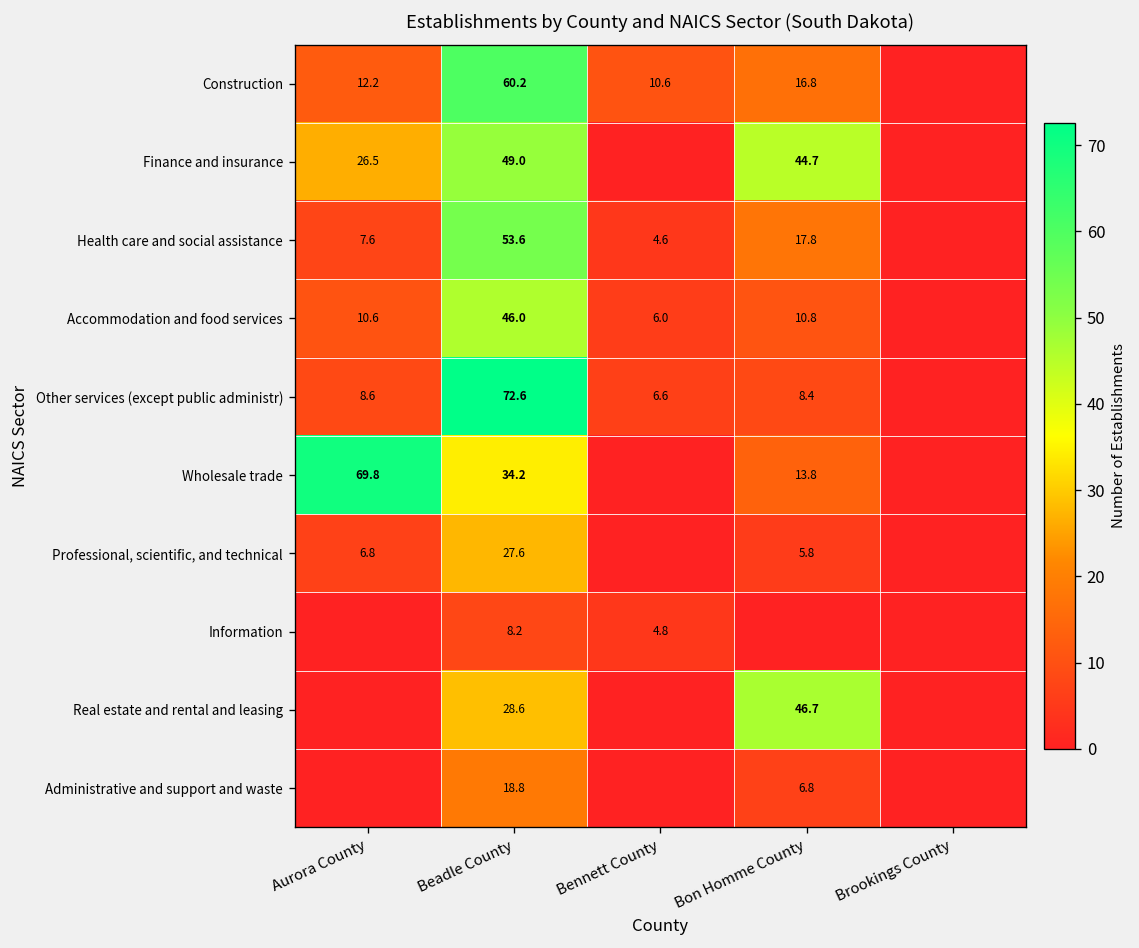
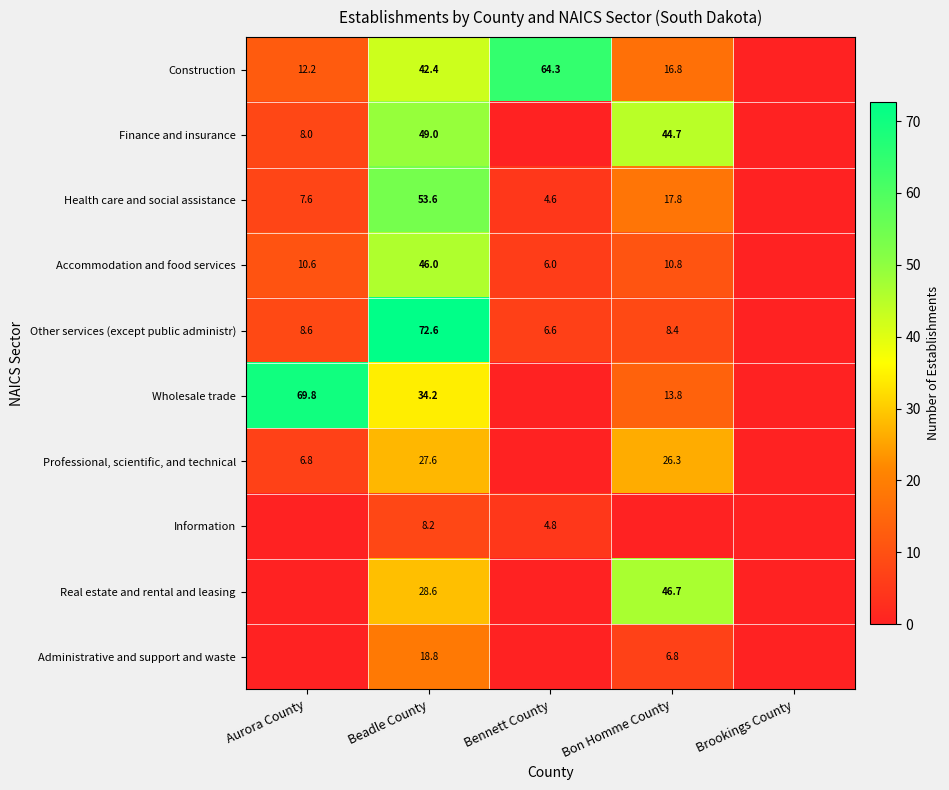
Construction, Beadle County: 60.2 -> 42.4
Construction, Bennett County: 10.6 -> 64.3
Finance and insurance, Aurora County: 26.5 -> 8.0
Professional, scientific, and technical, Bon Homme County: 5.8 -> 26.3
